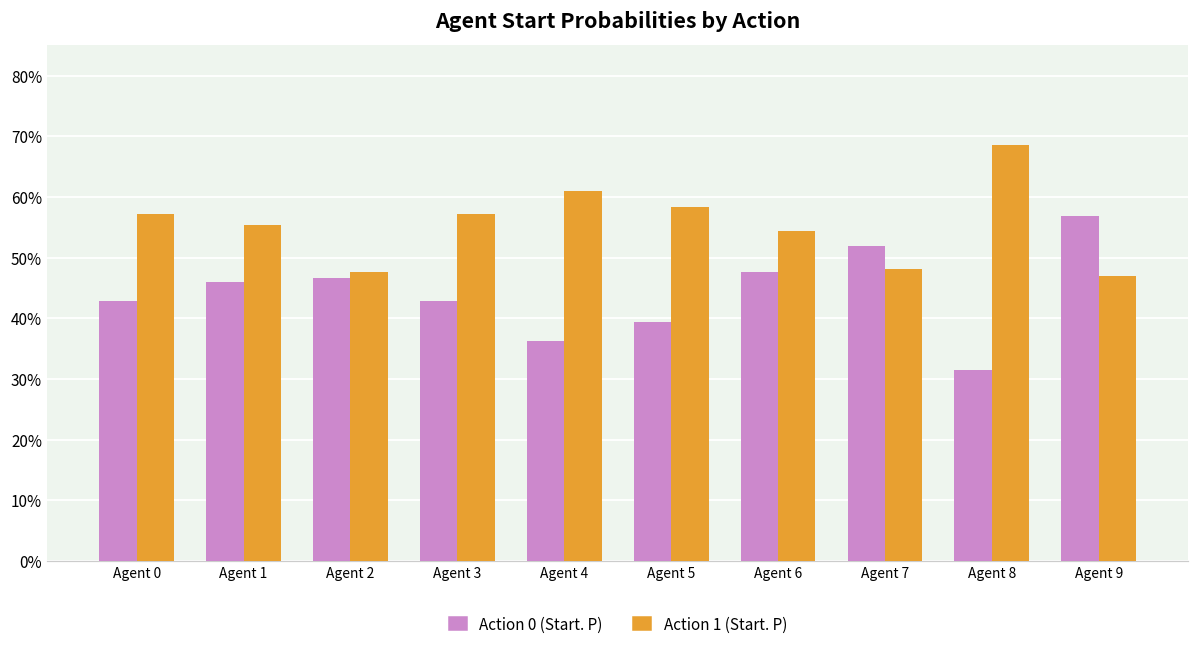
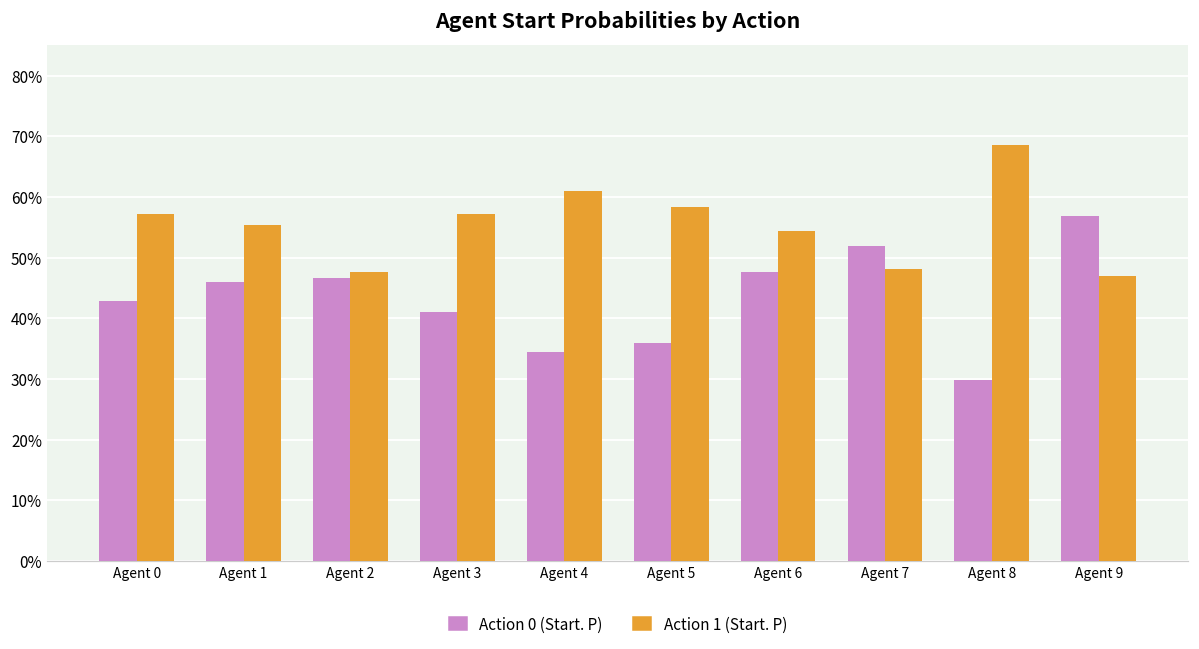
Action 0 (Start. P), Agent 3: 43% -> 41%
Action 0 (Start. P), Agent 4: 36% -> 35%
Action 0 (Start. P), Agent 5: 39% -> 36%
Action 0 (Start. P), Agent 8: 31% -> 30%
